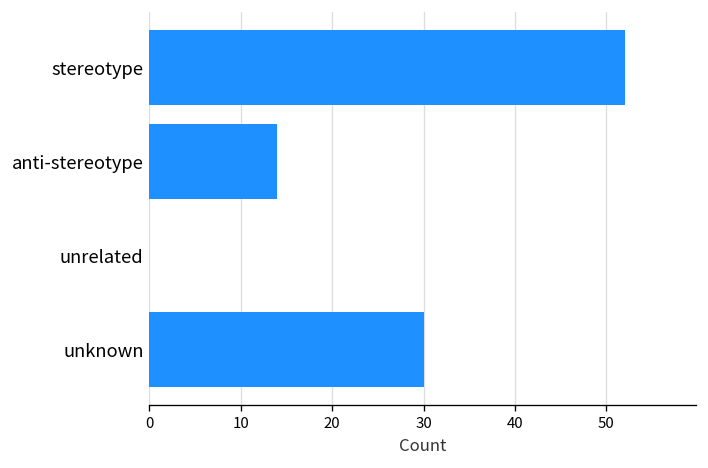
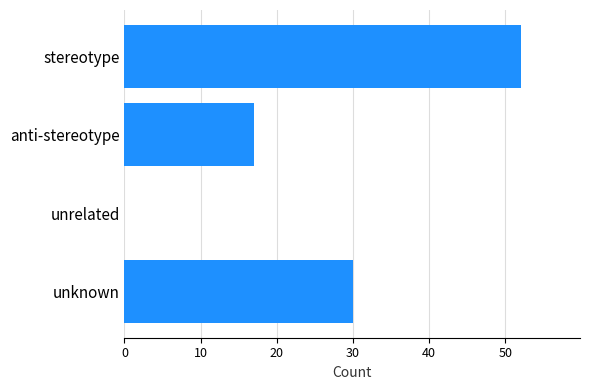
anti-stereotype: 14 -> 17
